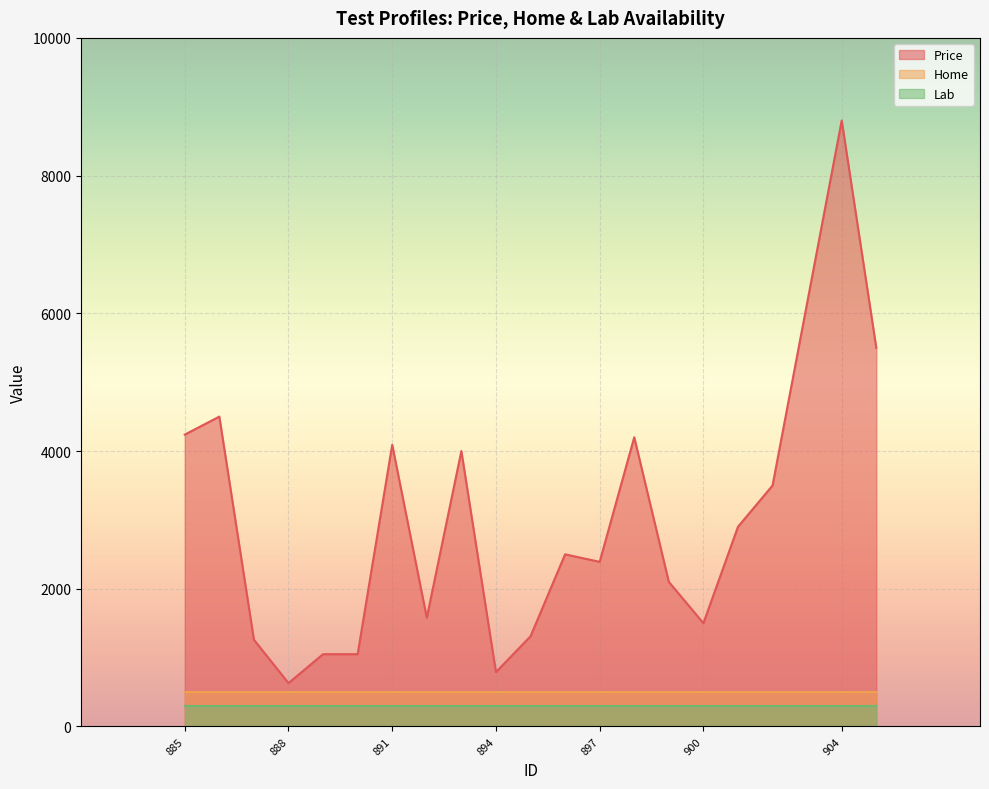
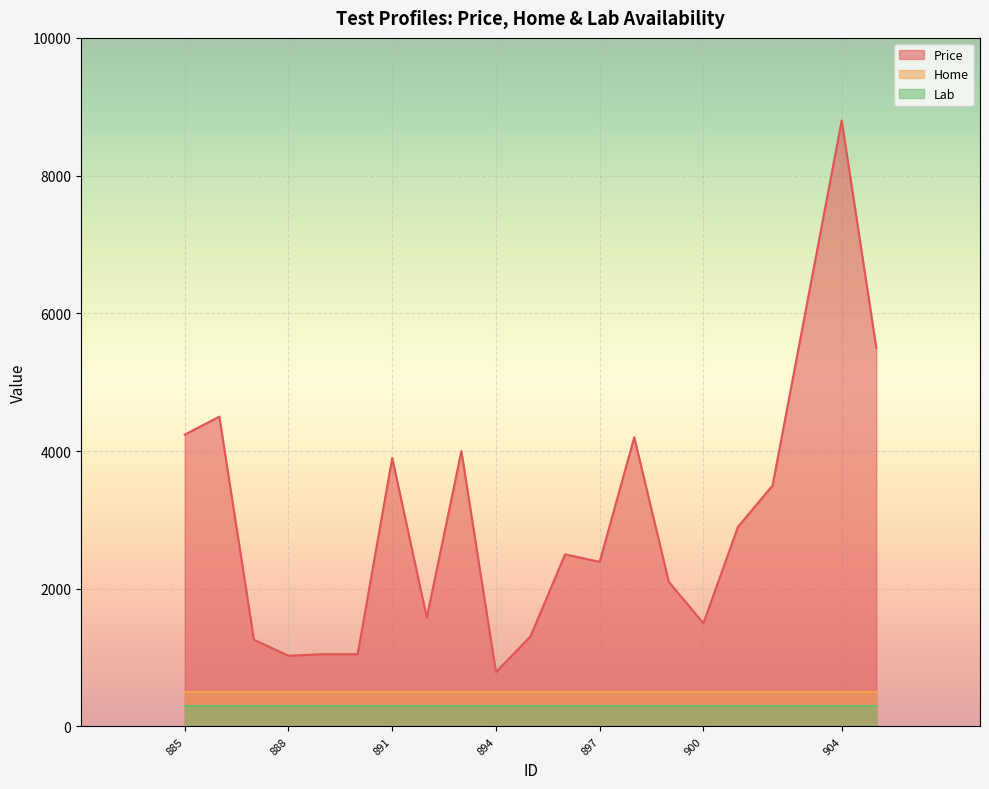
Price, 888: 600 -> 1000
Price, 891: 4100 -> 3900
